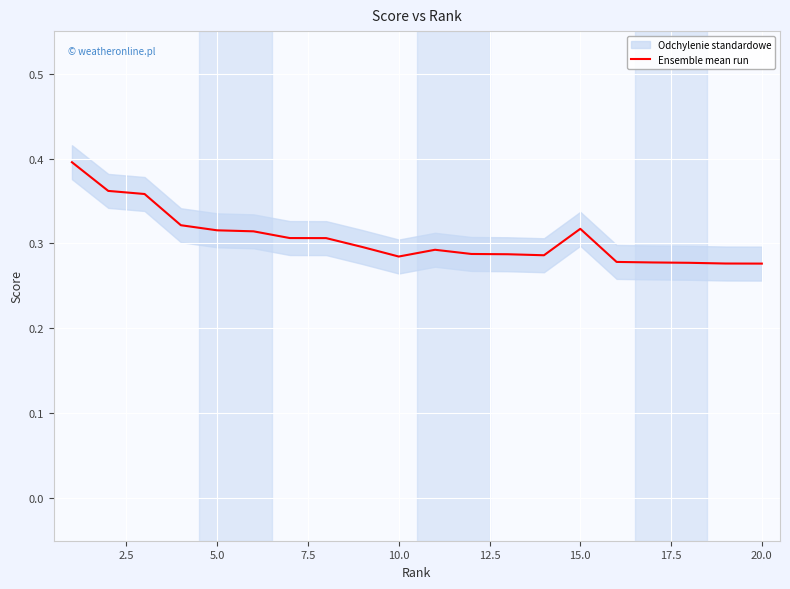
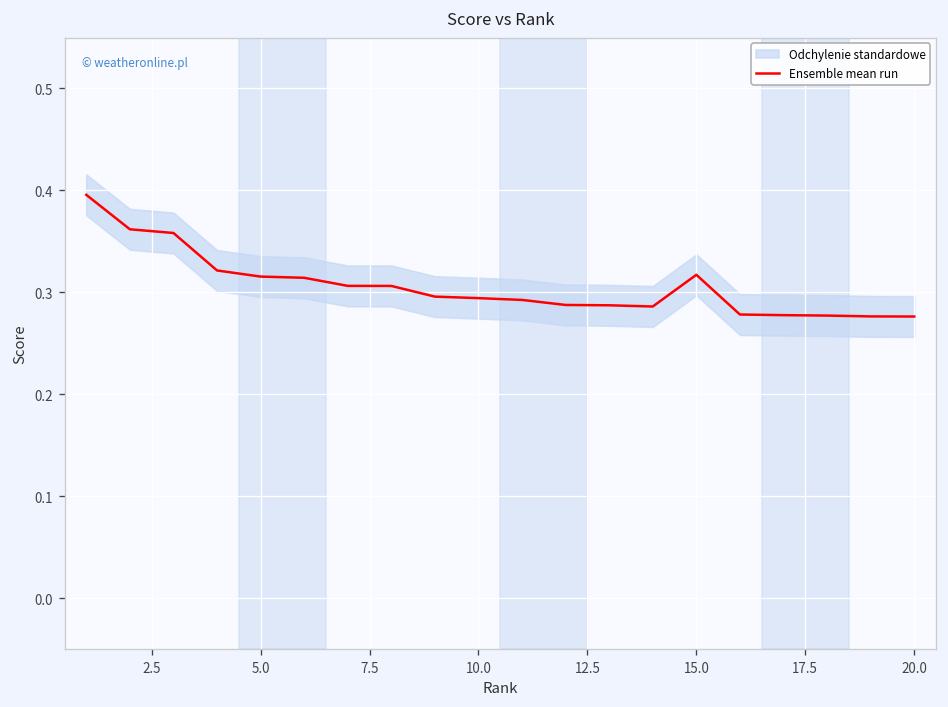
Ensemble mean run, 10.0: 0.28 -> 0.29
